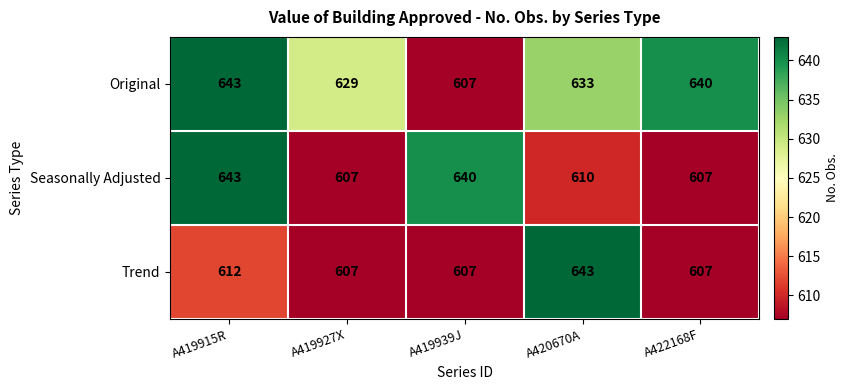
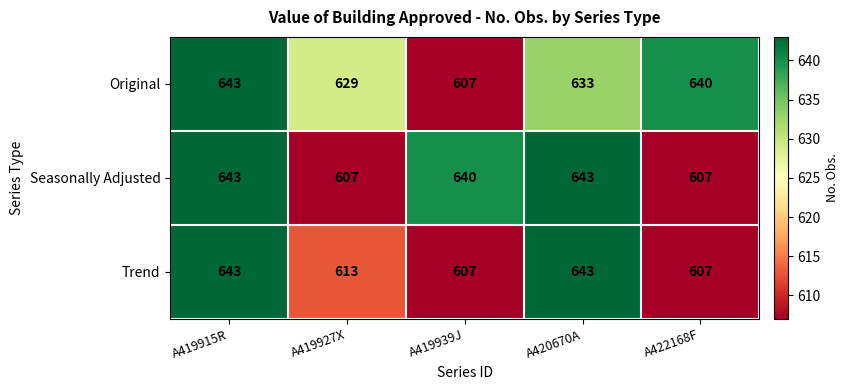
Seasonally Adjusted, A420670A: 610 -> 643
Trend, A419915R: 612 -> 643
Trend, A419927X: 607 -> 613
